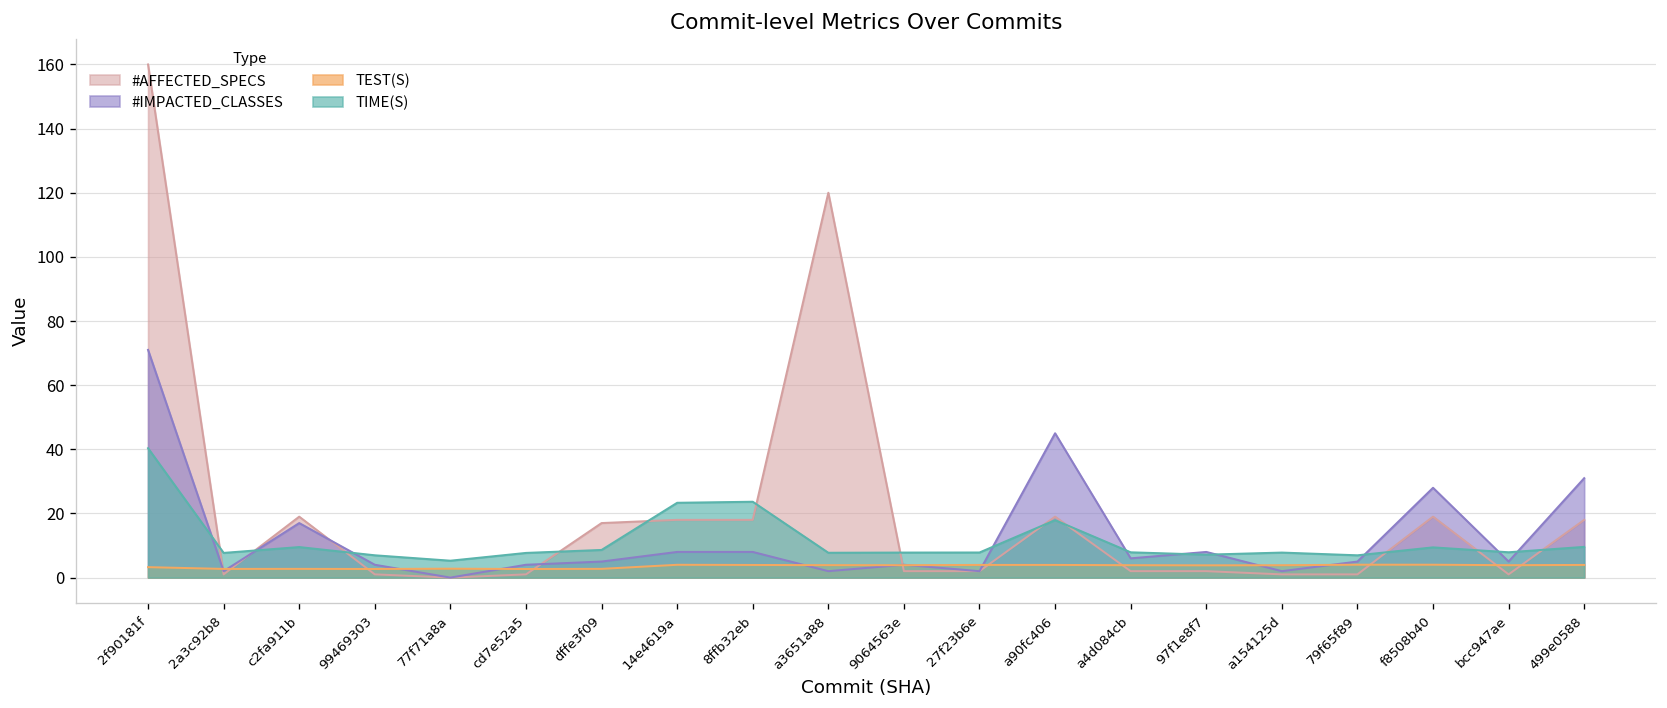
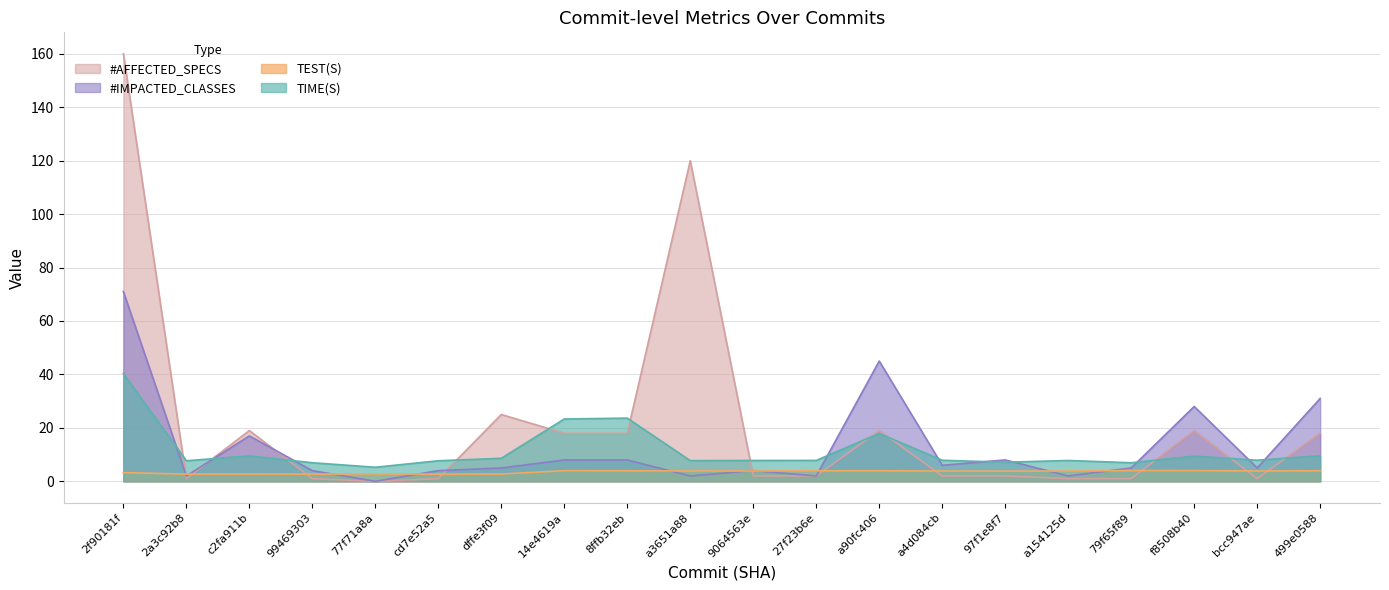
#AFFECTED_SPECS, dffe3f09: 17 -> 25
